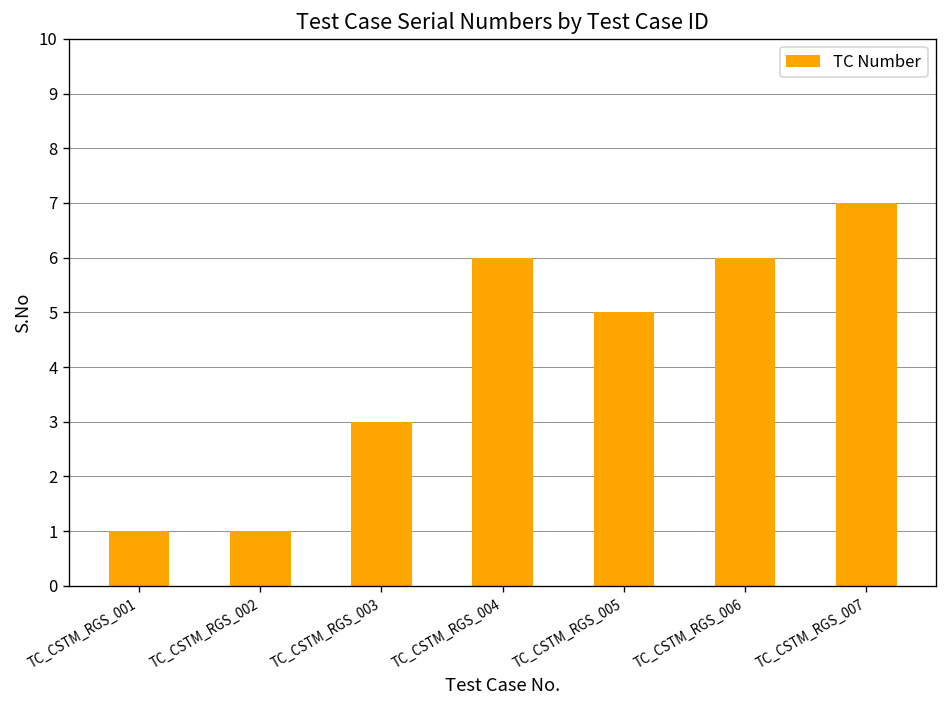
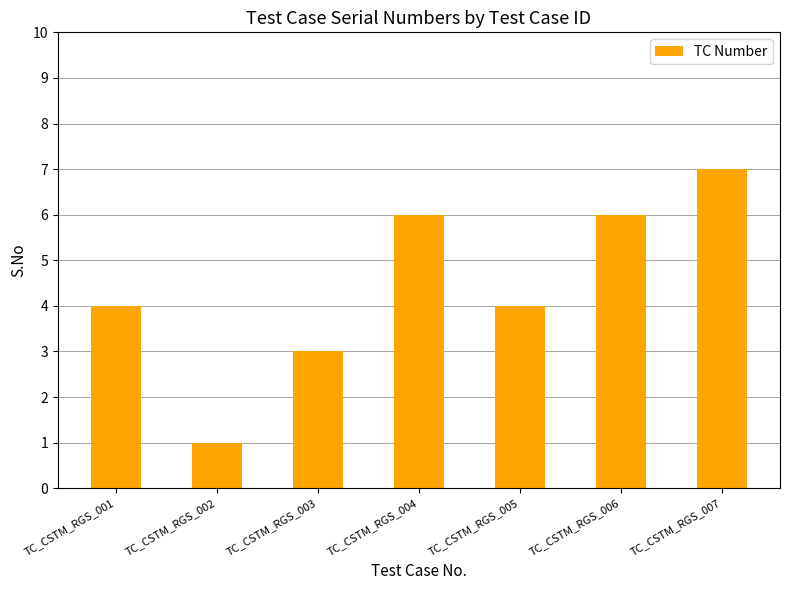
TC_CSTM_RGS_001: 1 -> 4
TC_CSTM_RGS_005: 5 -> 4
